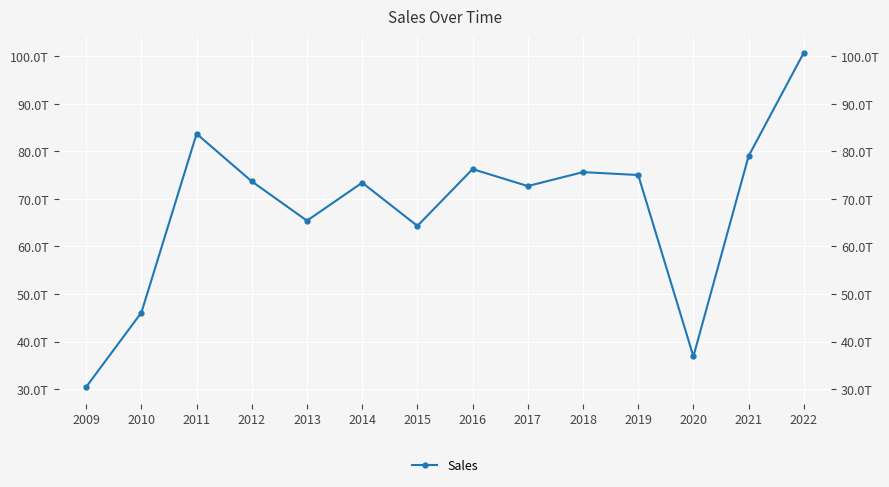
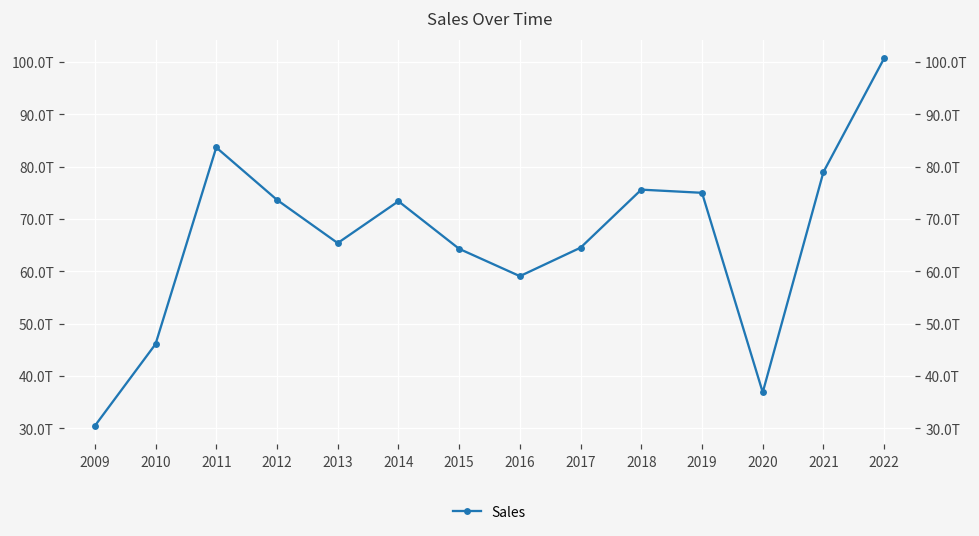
2016: 76T -> 59T
2017: 73T -> 65T
